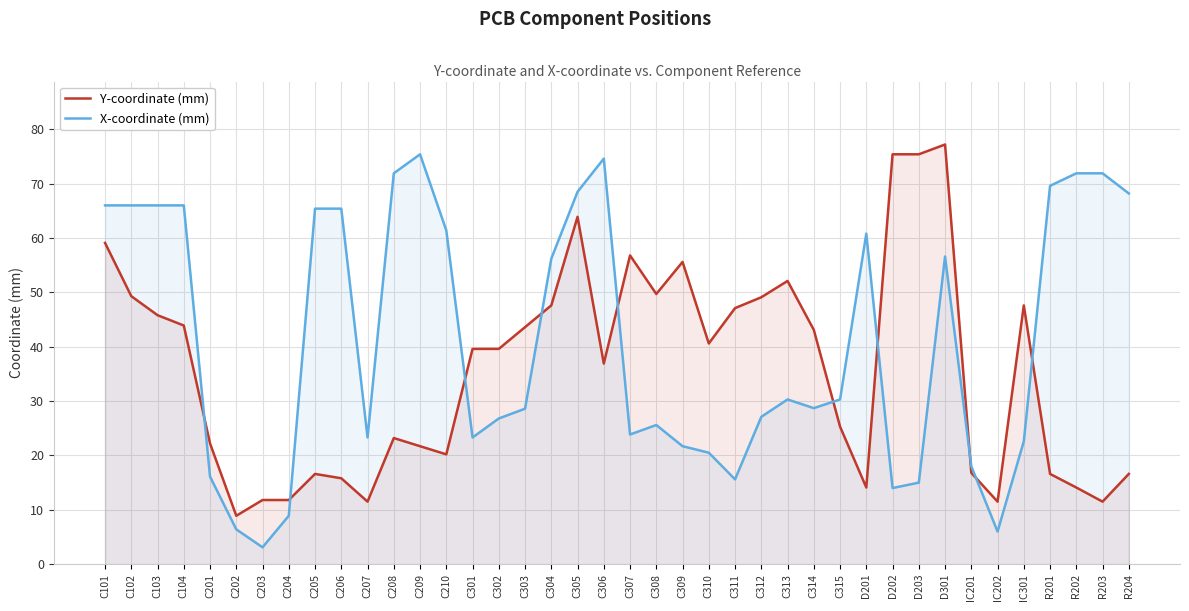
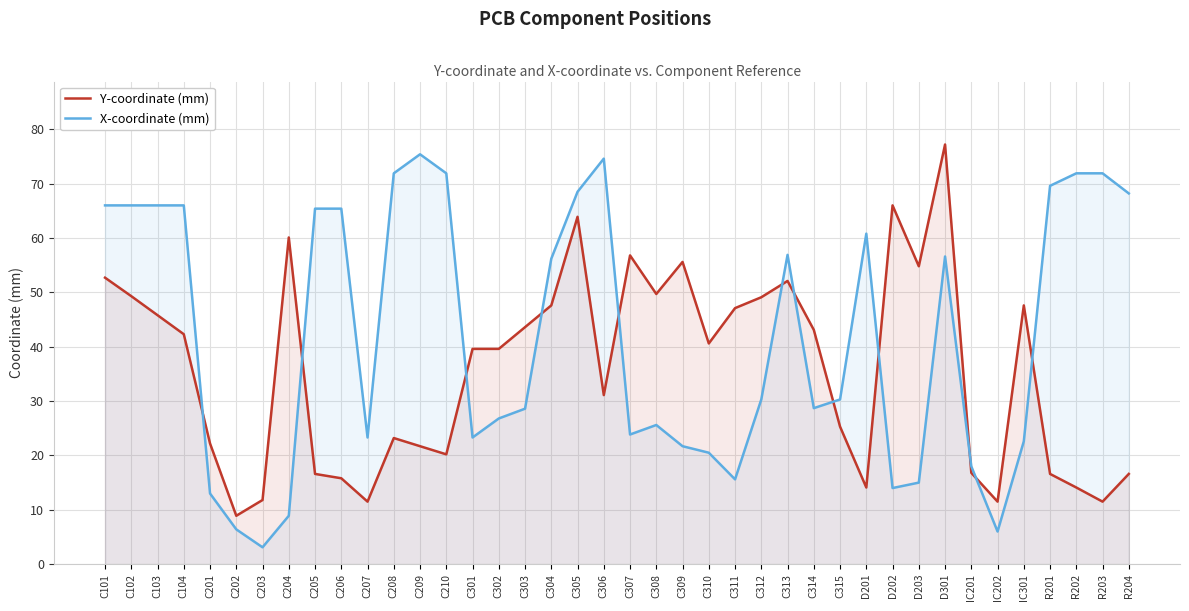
Y-coordinate (mm), C101: 59 -> 53
Y-coordinate (mm), C104: 44 -> 42
X-coordinate (mm), C201: 16 -> 13
Y-coordinate (mm), C204: 12 -> 60
X-coordinate (mm), C210: 61 -> 72
Y-coordinate (mm), C306: 37 -> 31
X-coordinate (mm), C312: 27 -> 30
X-coordinate (mm), C313: 30 -> 57
Y-coordinate (mm), D202: 75 -> 66
Y-coordinate (mm), D203: 75 -> 55
